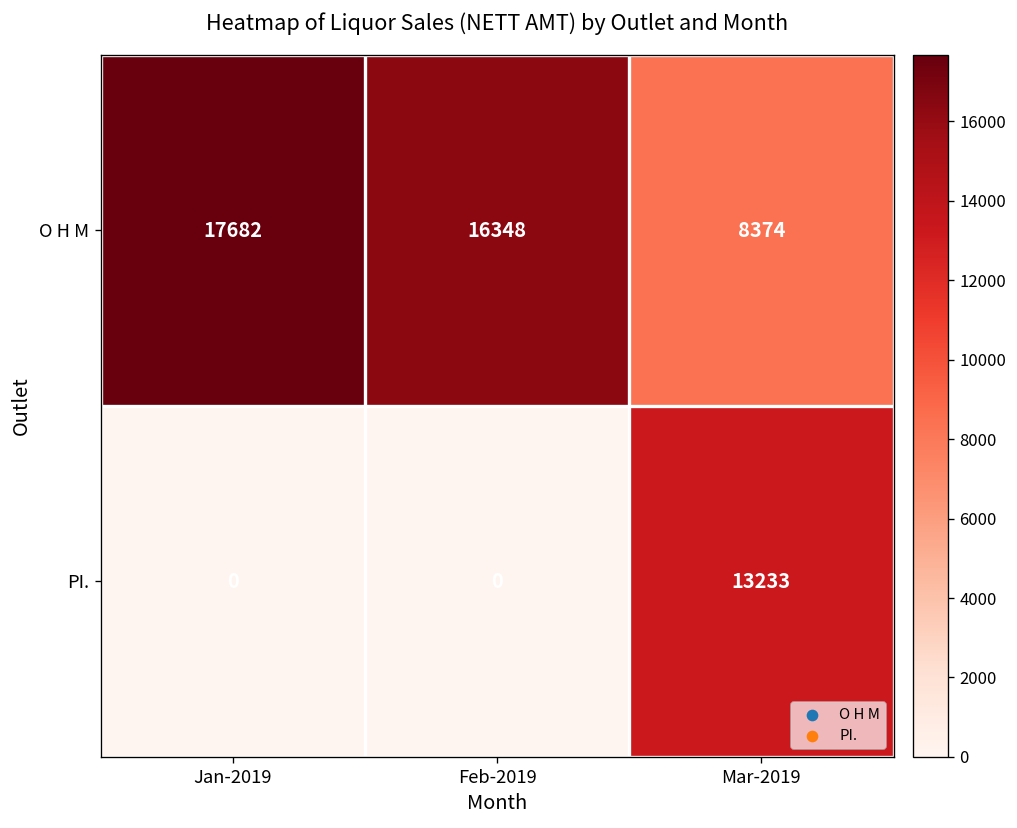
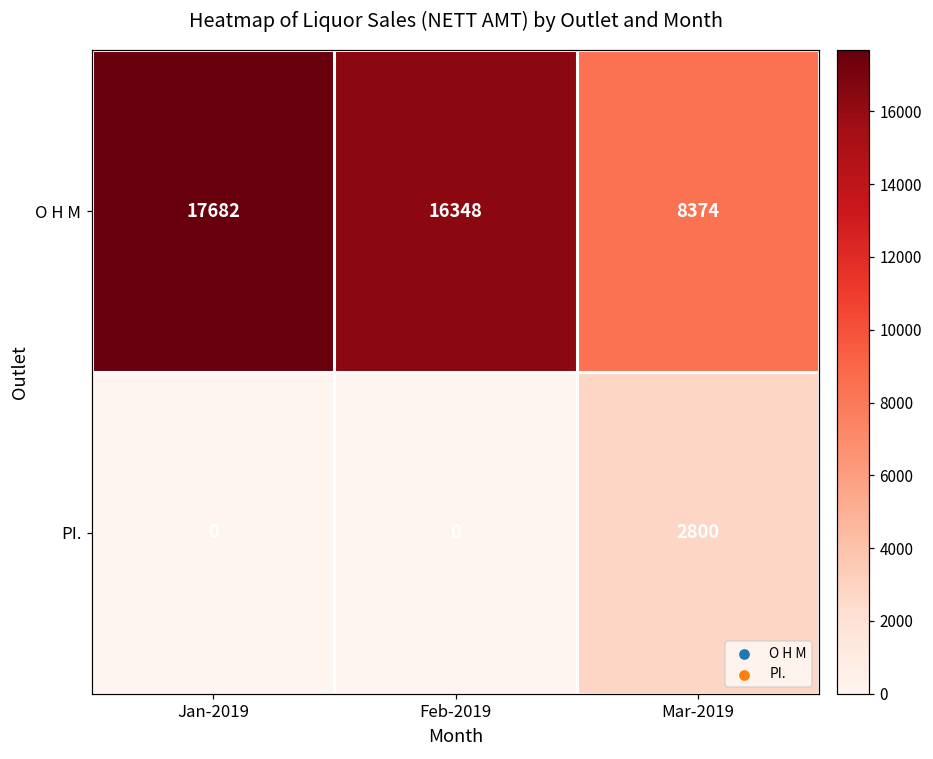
PI., Mar-2019: 13233 -> 2800
